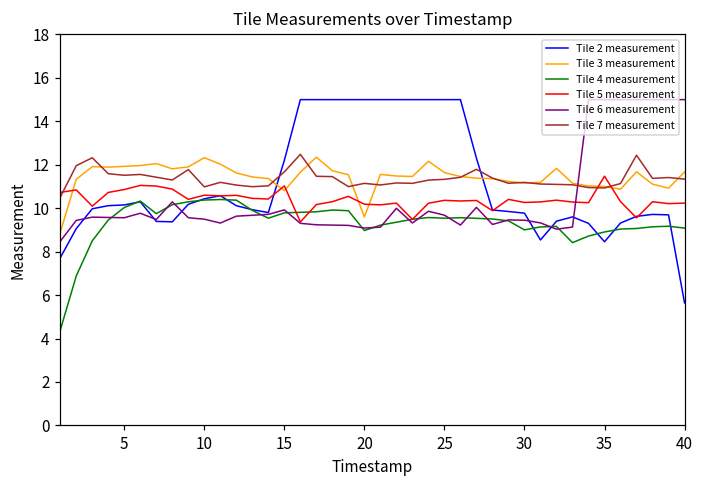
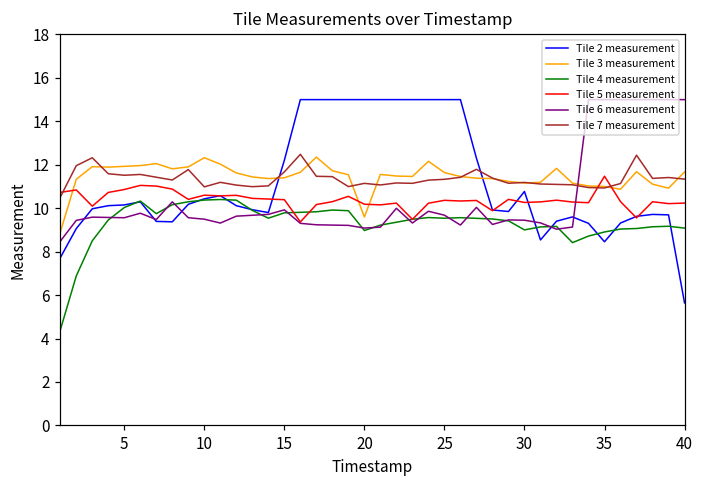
Tile 3 measurement, 15: 10.8 -> 11.4
Tile 5 measurement, 15: 11.0 -> 10.4
Tile 2 measurement, 30: 9.8 -> 10.8
